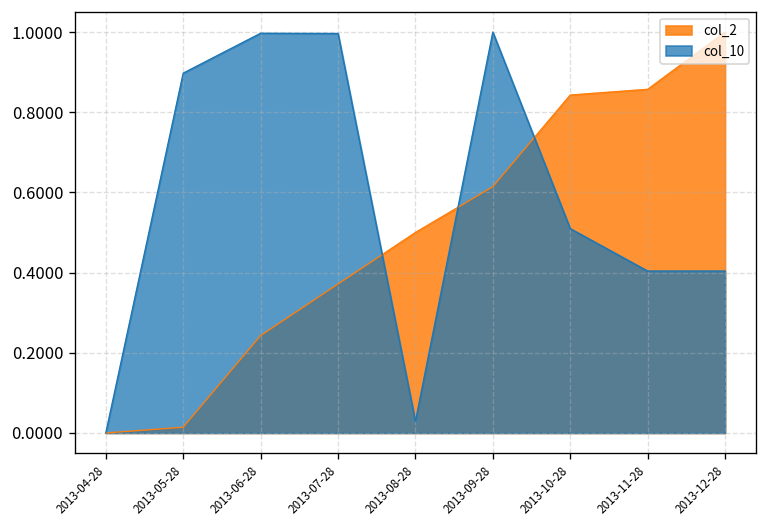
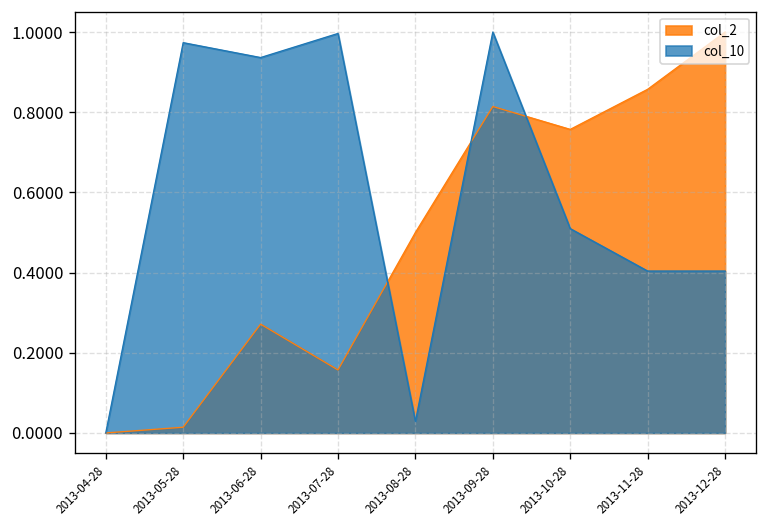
col_10, 2013-05-28: 0.90 -> 0.97
col_2, 2013-06-28: 0.24 -> 0.27
col_10, 2013-06-28: 1.00 -> 0.94
col_2, 2013-07-28: 0.37 -> 0.16
col_2, 2013-09-28: 0.61 -> 0.81
col_2, 2013-10-28: 0.84 -> 0.76
